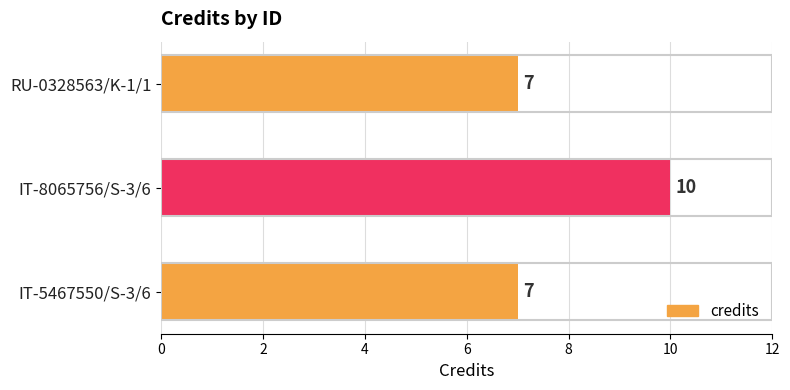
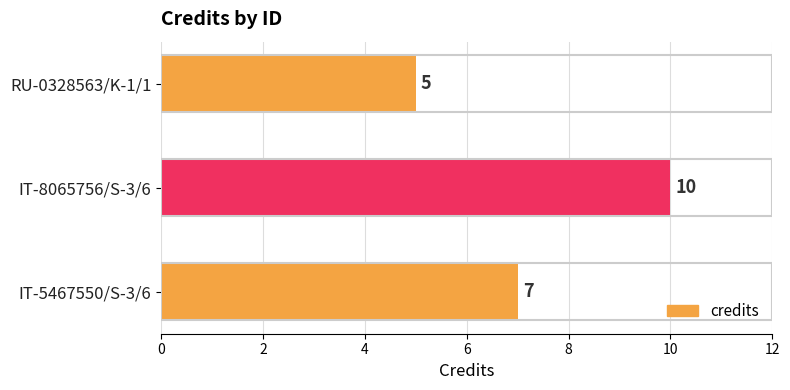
RU-0328563/K-1/1: 7 -> 5
